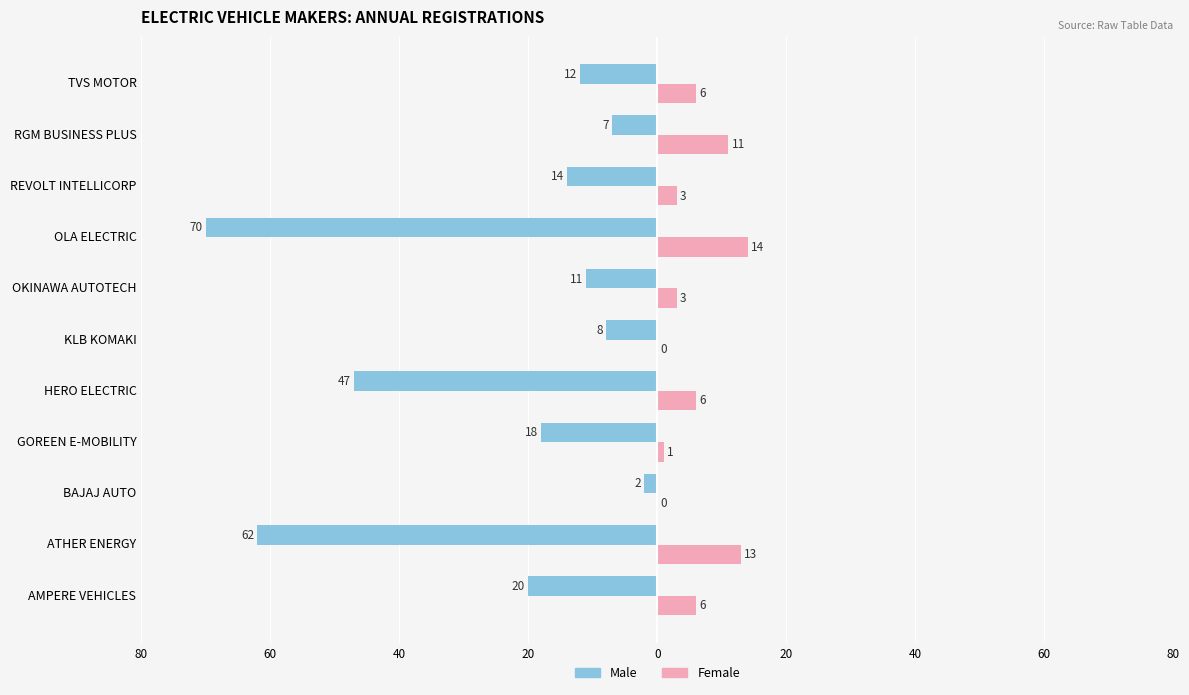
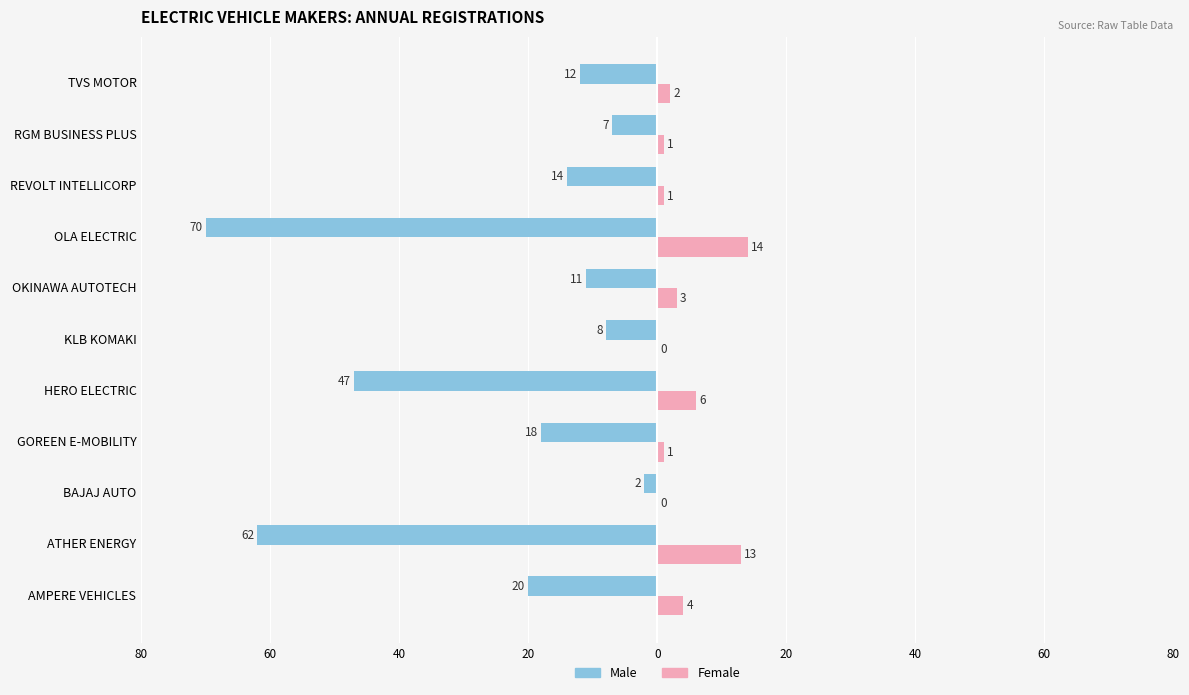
Female, TVS MOTOR: 6 -> 2
Female, RGM BUSINESS PLUS: 11 -> 1
Female, REVOLT INTELLICORP: 3 -> 1
Female, AMPERE VEHICLES: 6 -> 4
